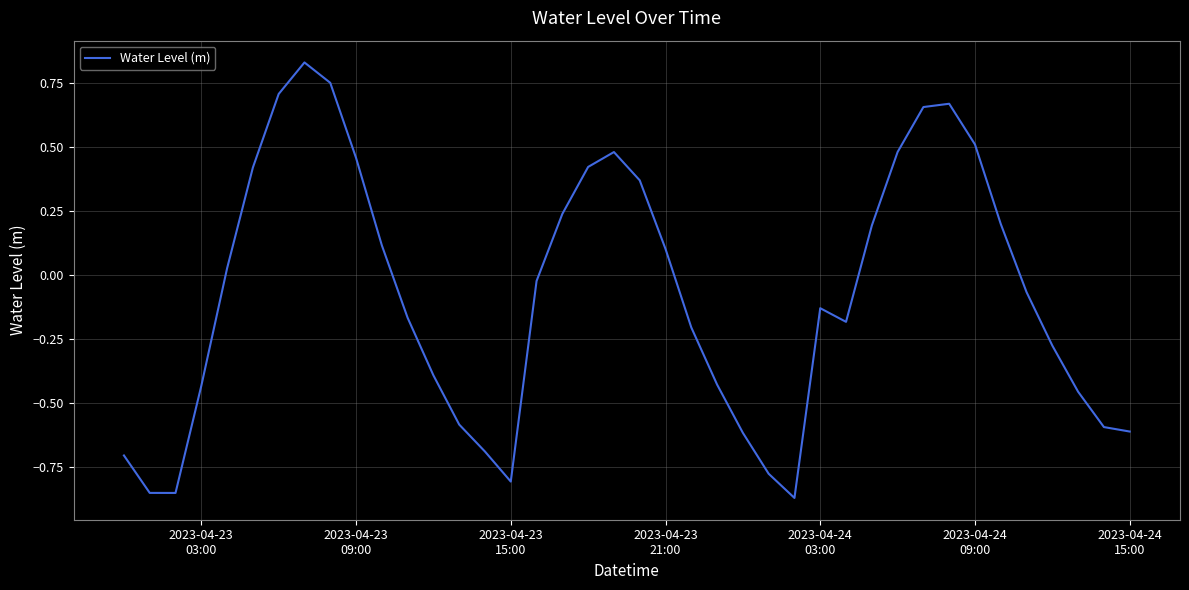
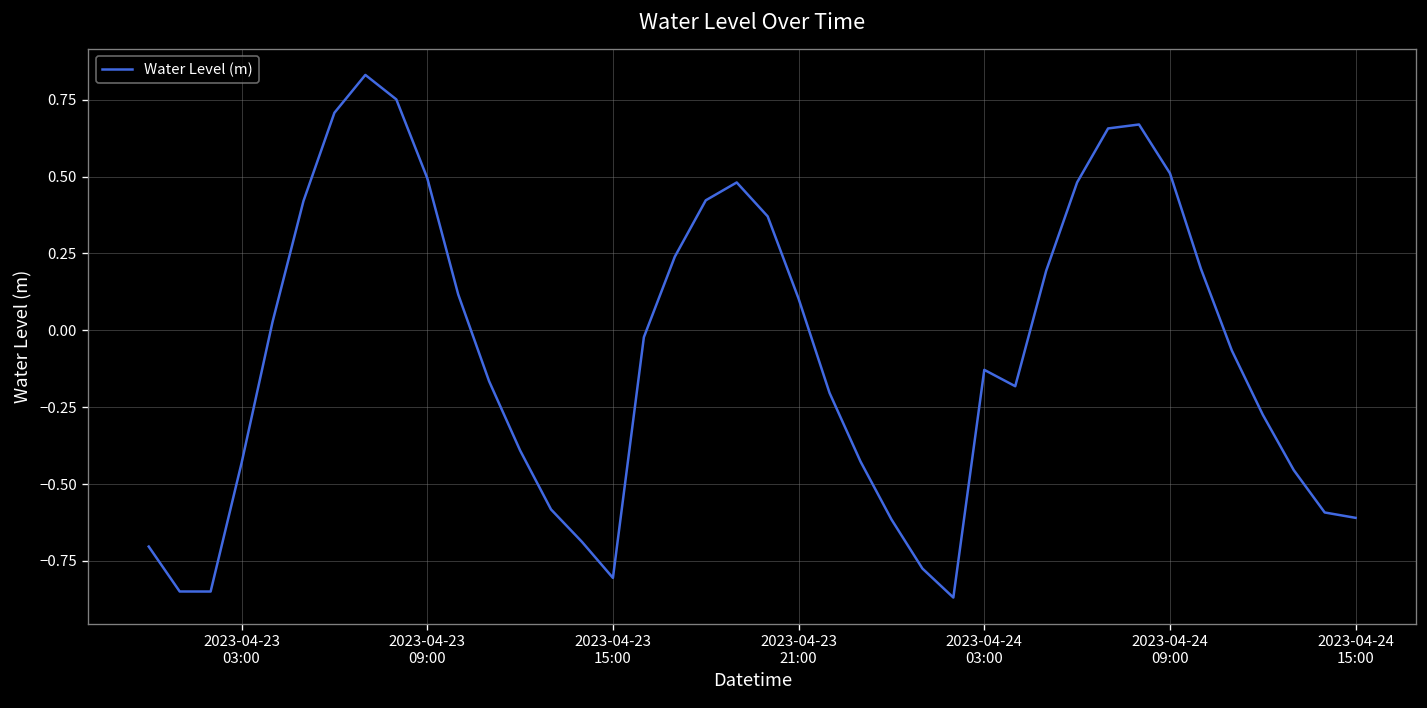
2023-04-23 09:00: 0.46 -> 0.49
